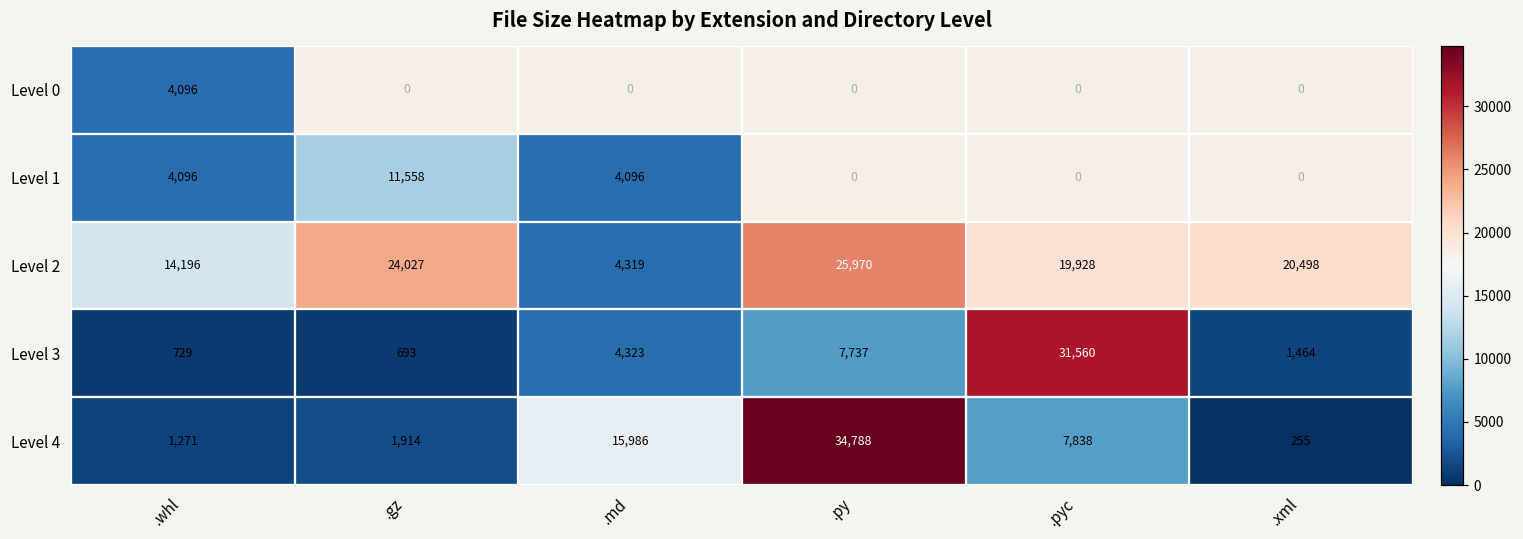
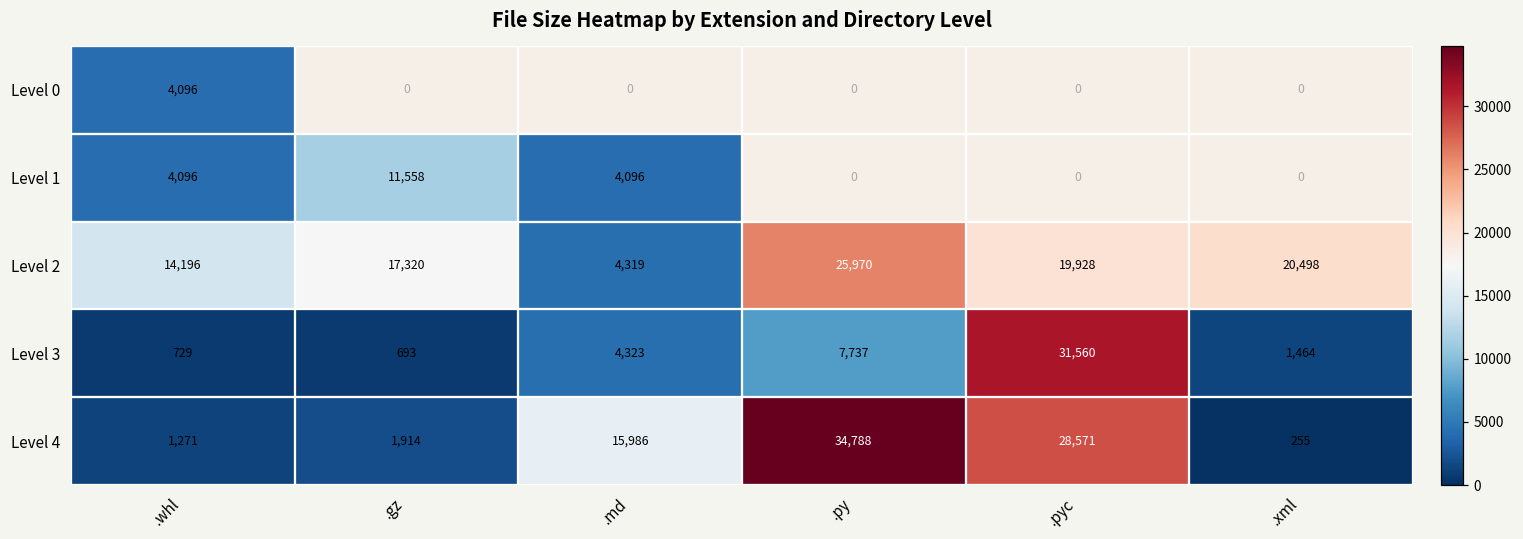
Level 2, .gz: 24,027 -> 17,320
Level 4, .pyc: 7,838 -> 28,571
